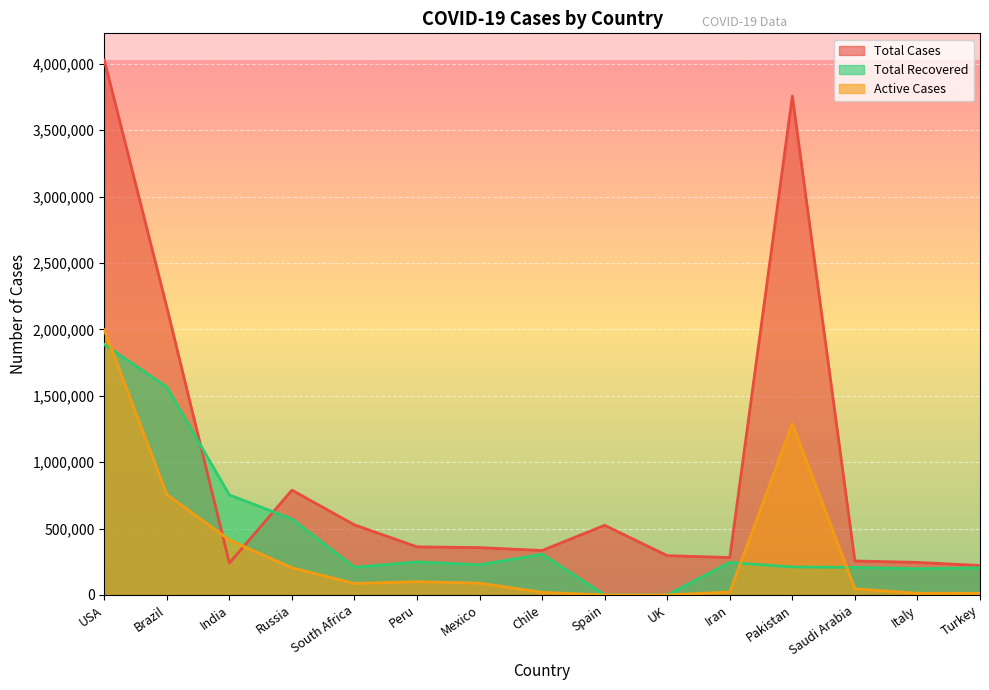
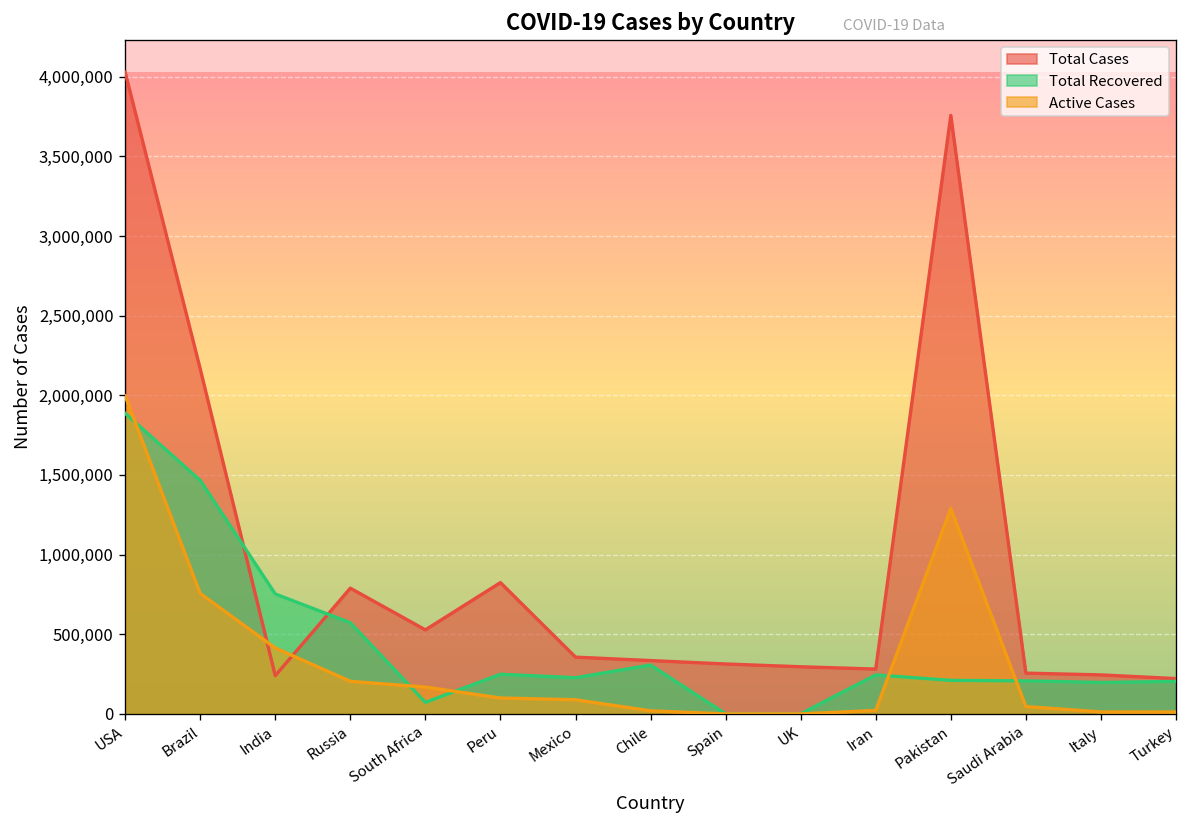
Total Recovered, Brazil: 1,570,000 -> 1,470,000
Total Recovered, South Africa: 210,000 -> 70,000
Active Cases, South Africa: 90,000 -> 170,000
Total Cases, Peru: 360,000 -> 820,000
Total Cases, Spain: 520,000 -> 310,000
